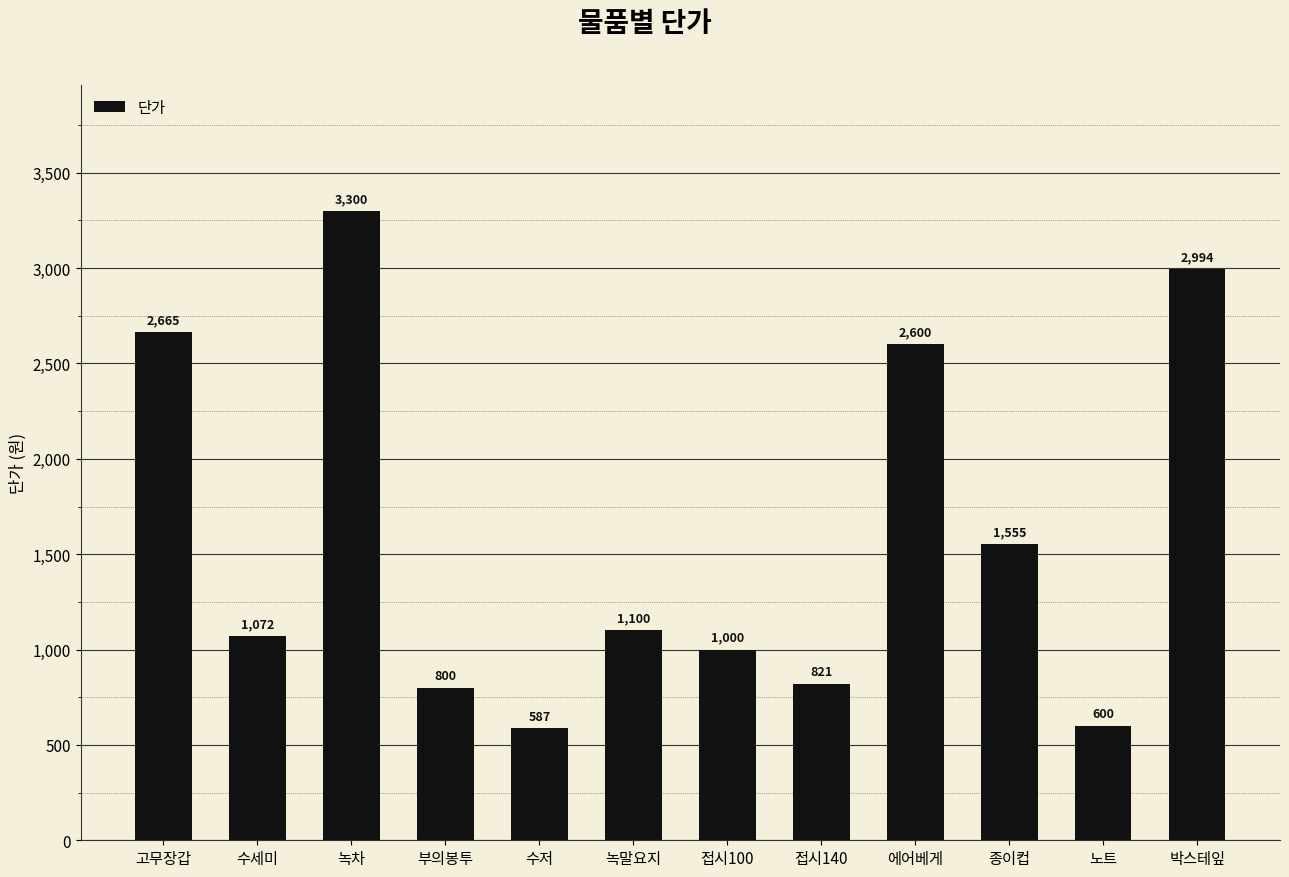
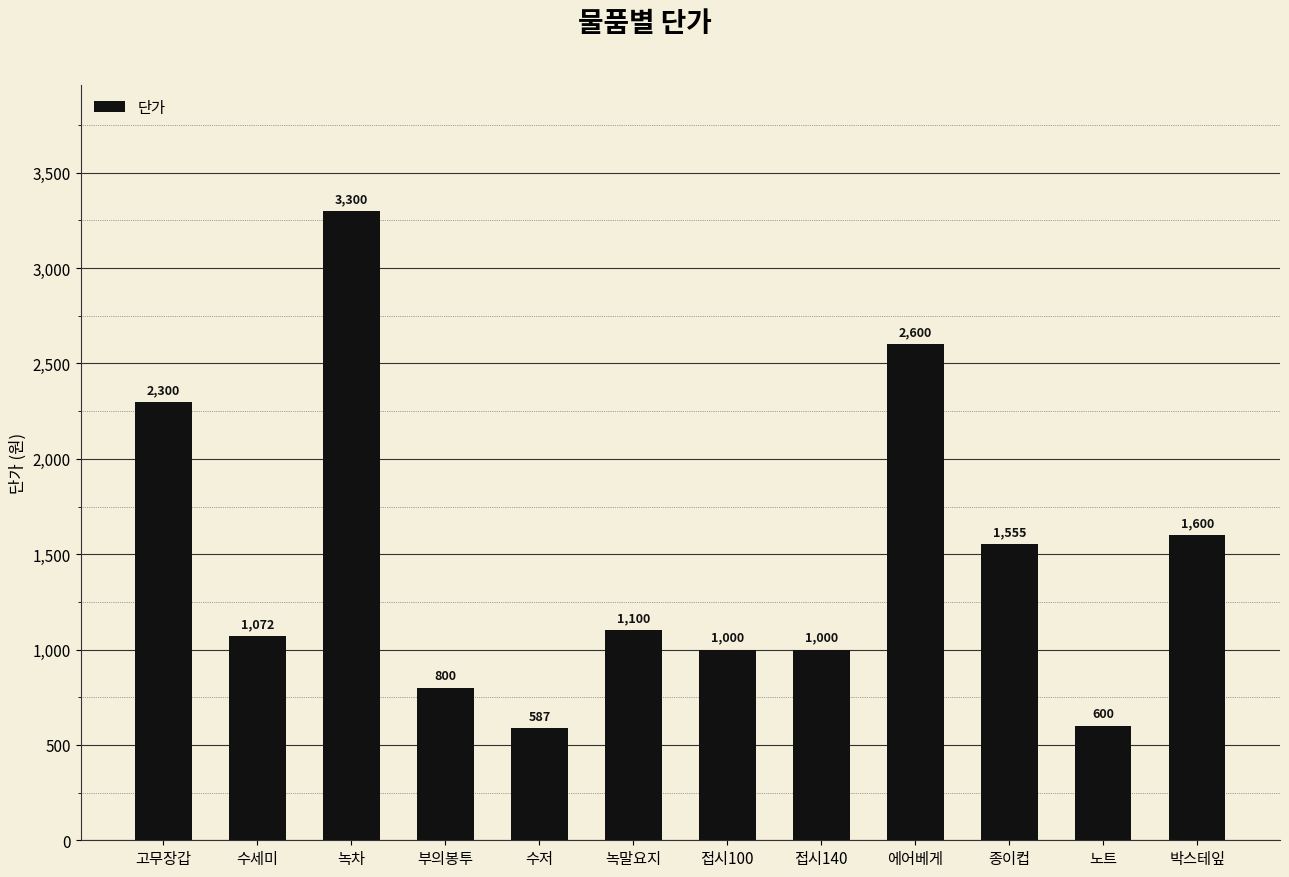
고무장갑: 2,665 -> 2,300
접시140: 821 -> 1,000
박스테잎: 2,994 -> 1,600
